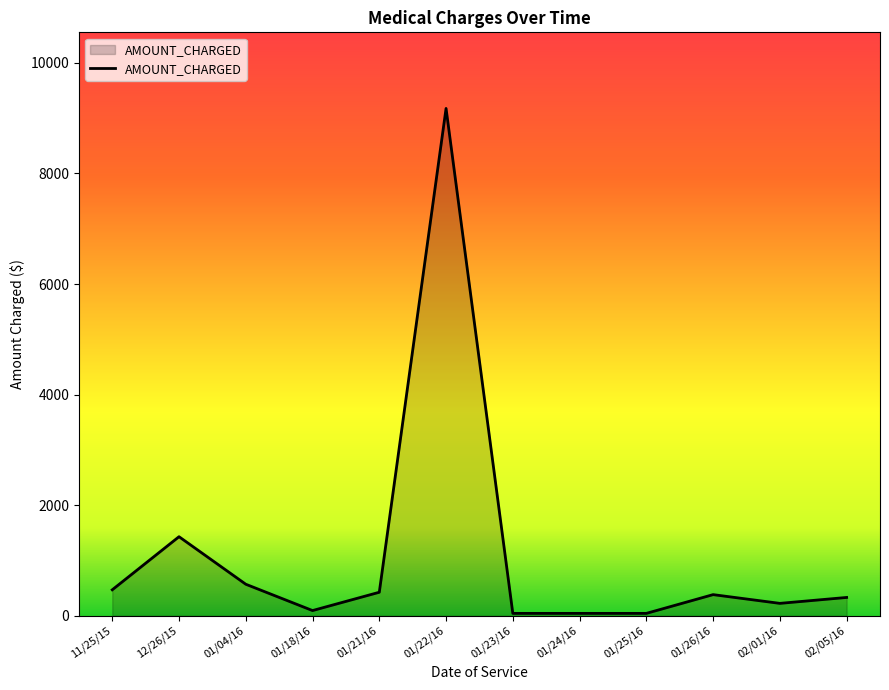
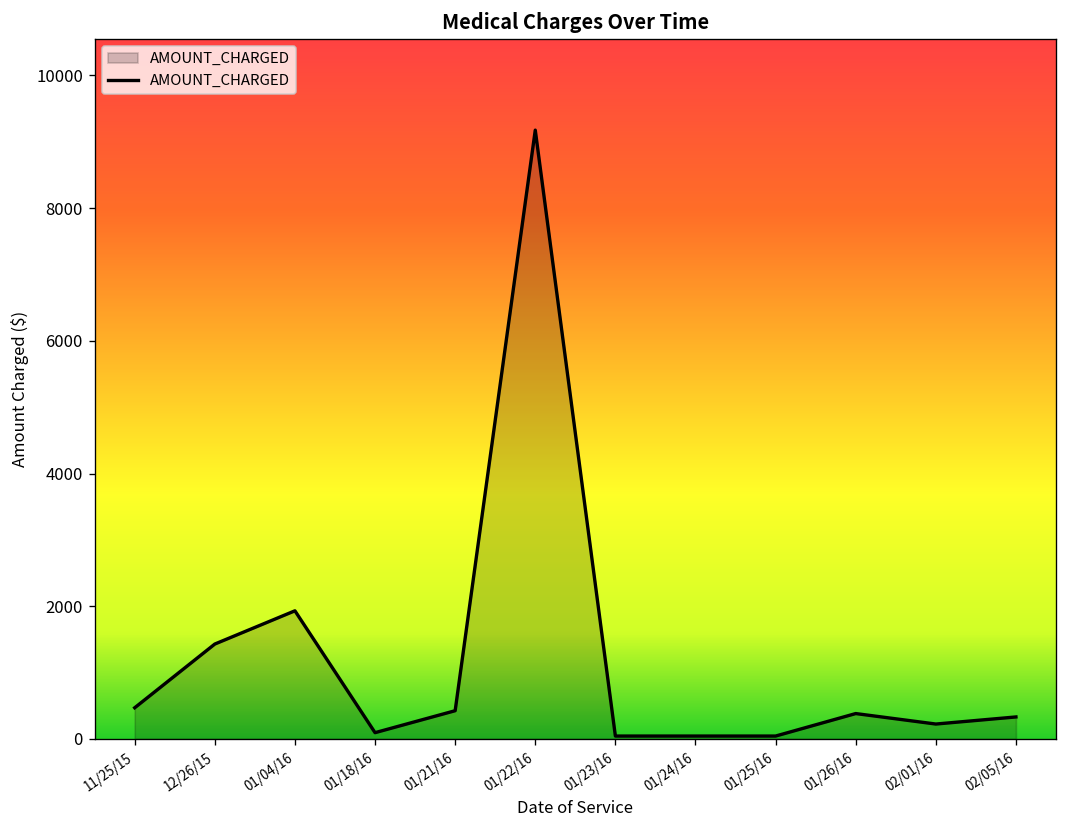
01/04/16: 600 -> 1900
